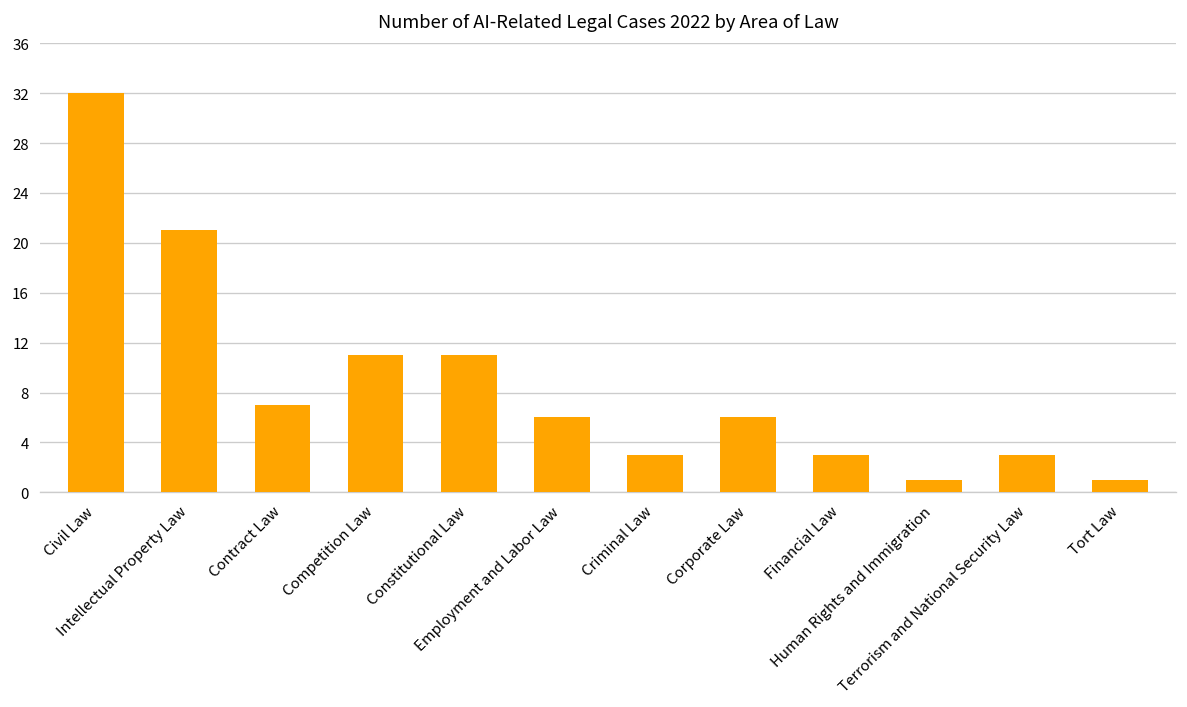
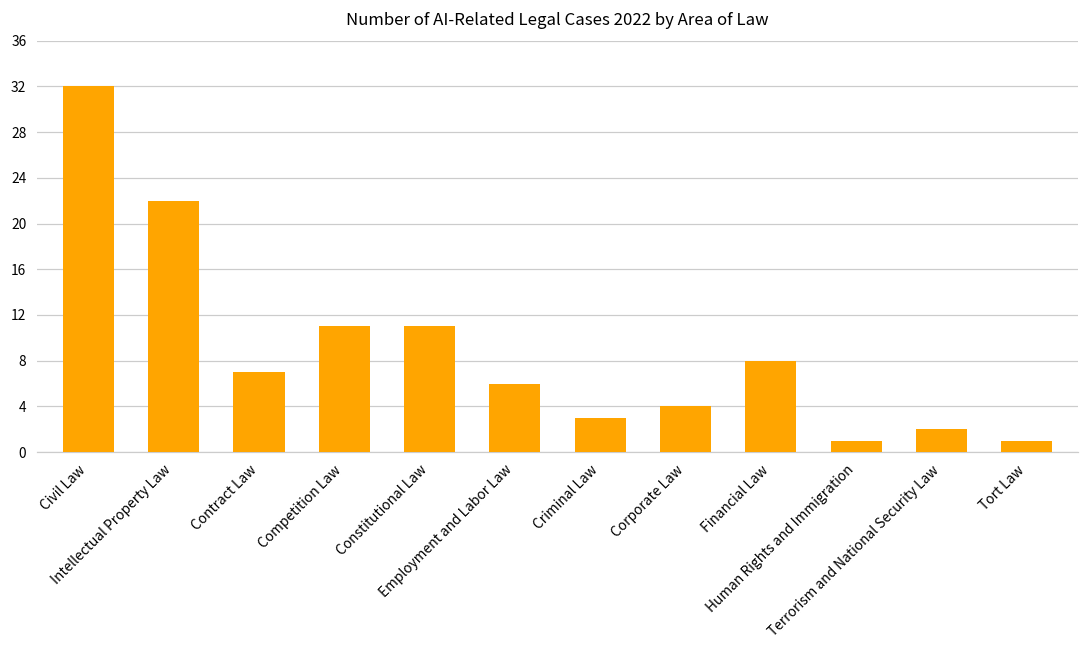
Intellectual Property Law: 21 -> 22
Corporate Law: 6 -> 4
Financial Law: 3 -> 8
Terrorism and National Security Law: 3 -> 2
